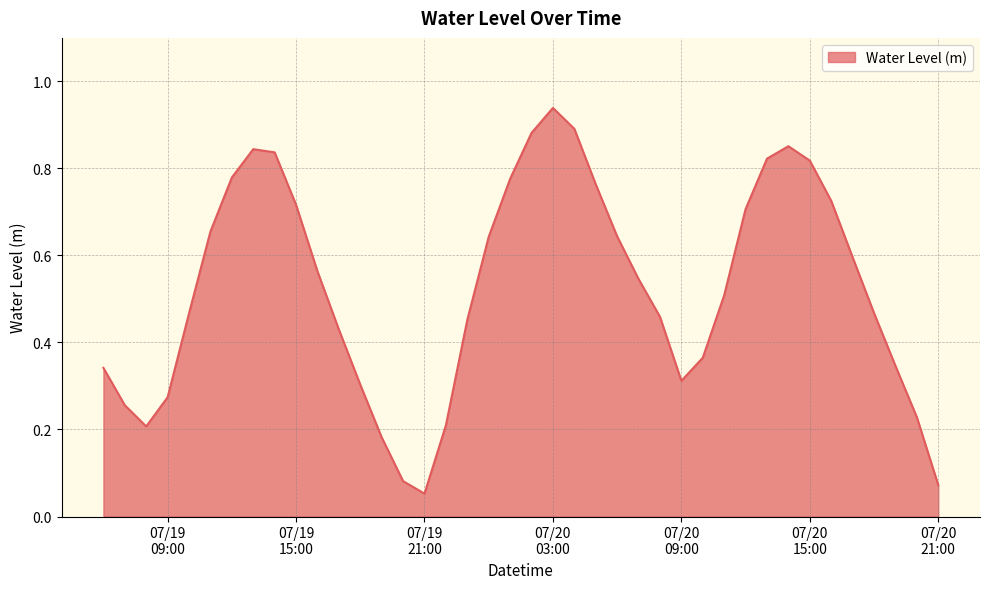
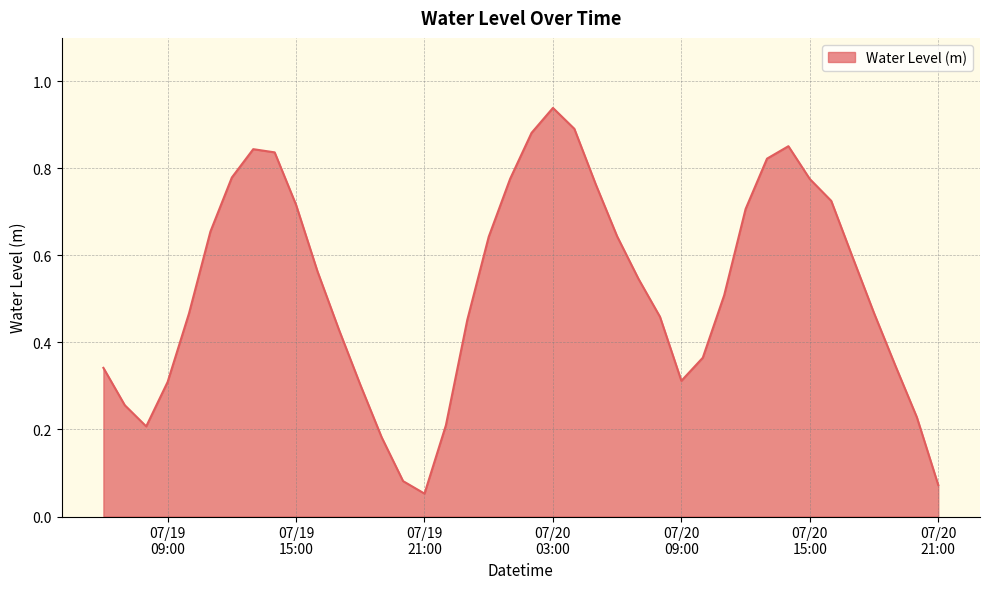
07/19 09:00: 0.27 -> 0.31
07/20 15:00: 0.82 -> 0.78
